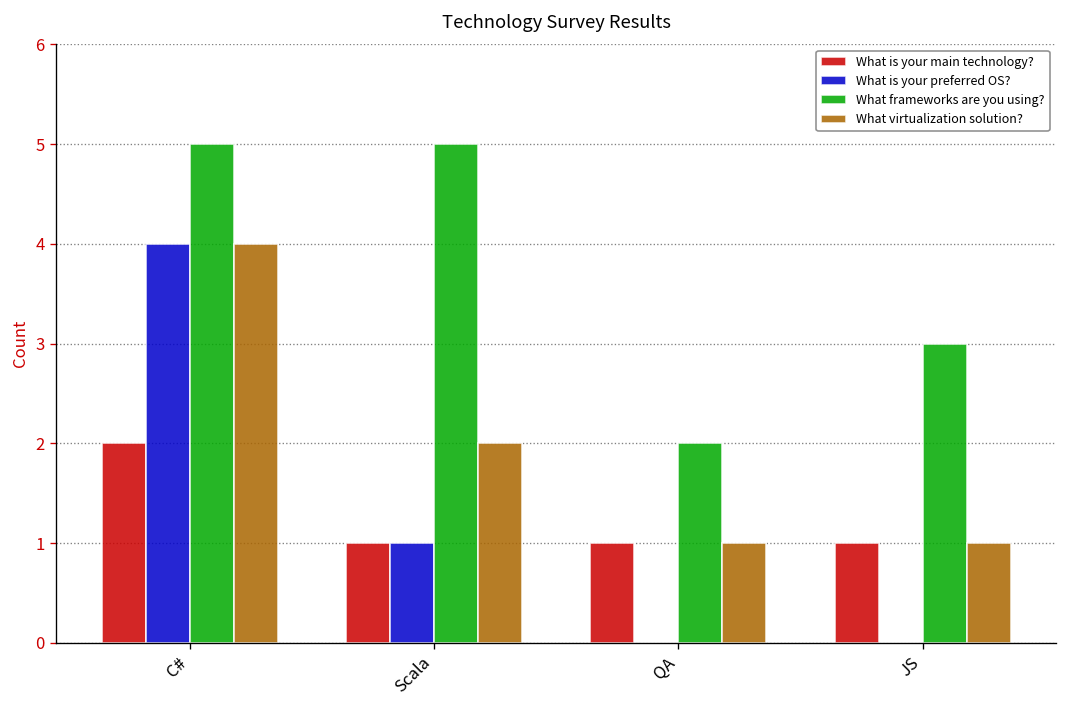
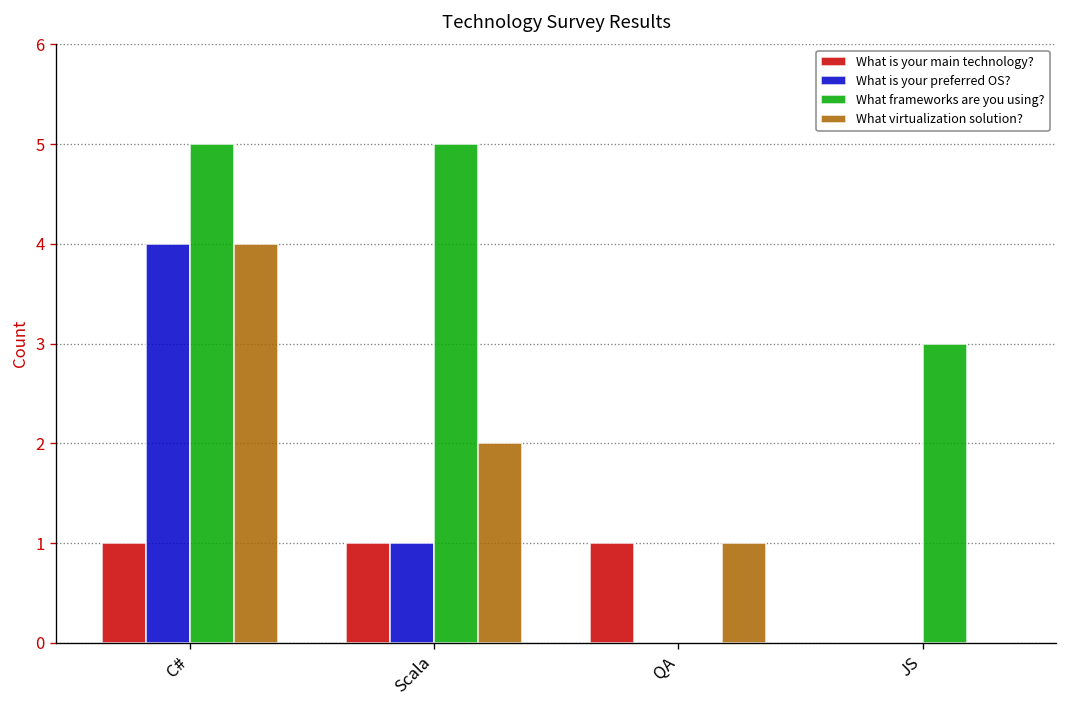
What is your main technology?, C#: 2 -> 1
What frameworks are you using?, QA: 2 -> 0
What is your main technology?, JS: 1 -> 0
What virtualization solution?, JS: 1 -> 0
